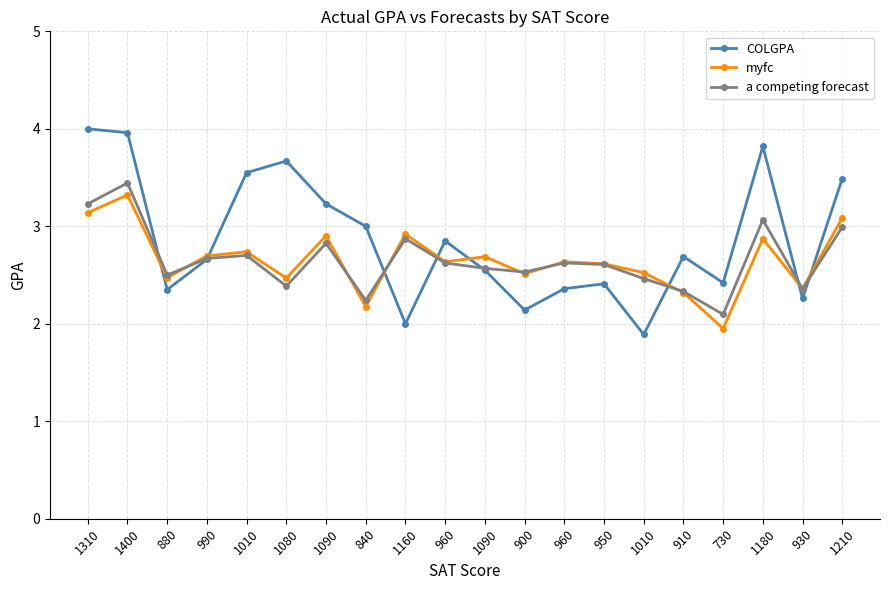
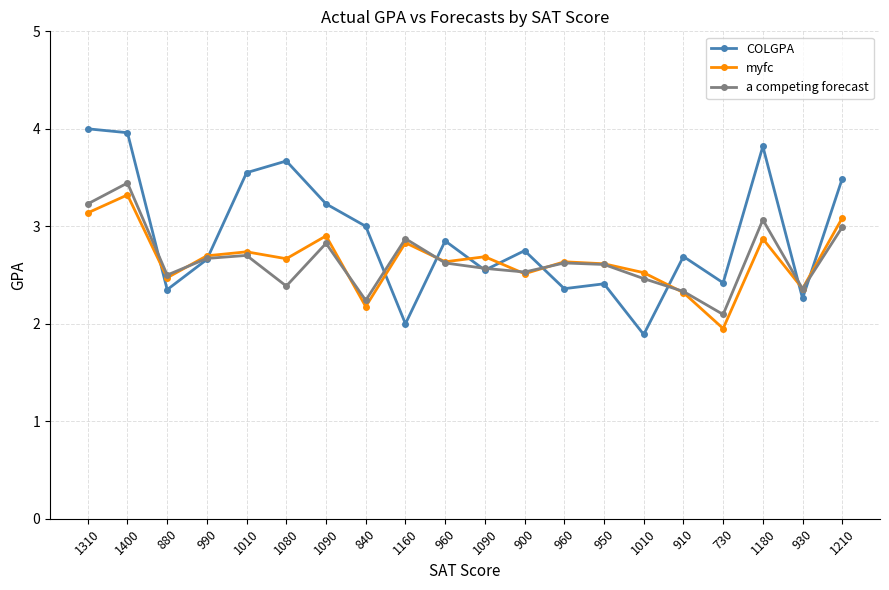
myfc, 1080: 2.5 -> 2.7
myfc, 1160: 2.9 -> 2.8
COLGPA, 900: 2.1 -> 2.8
